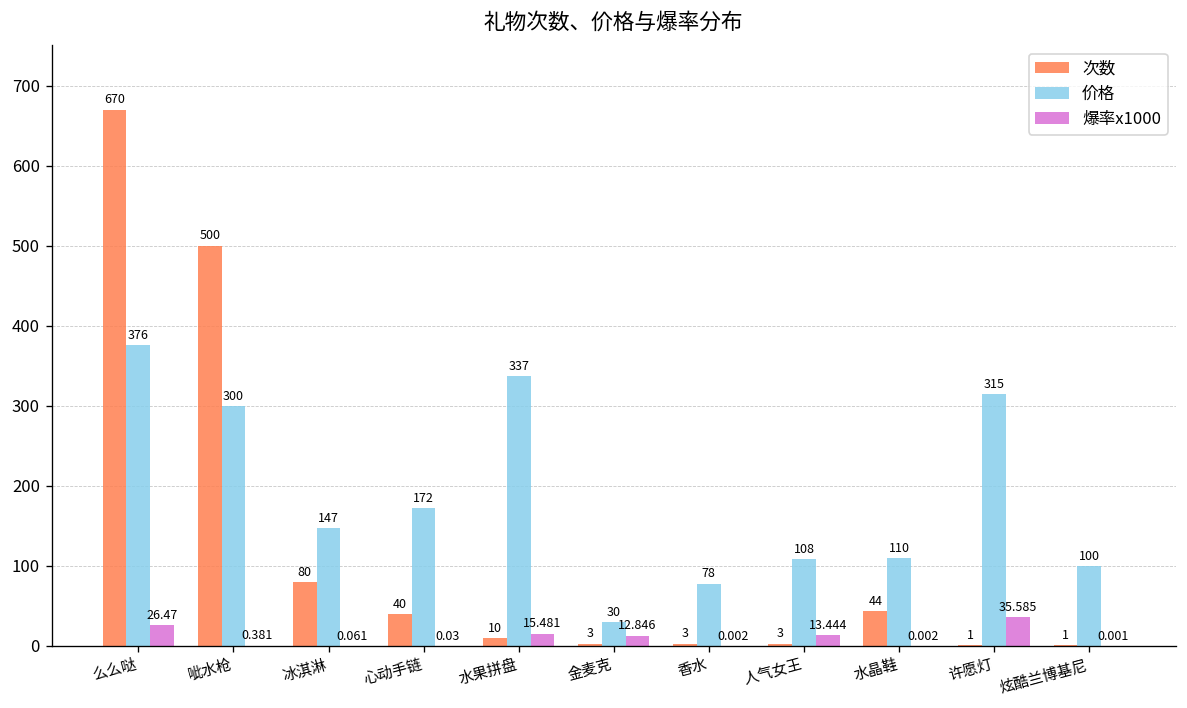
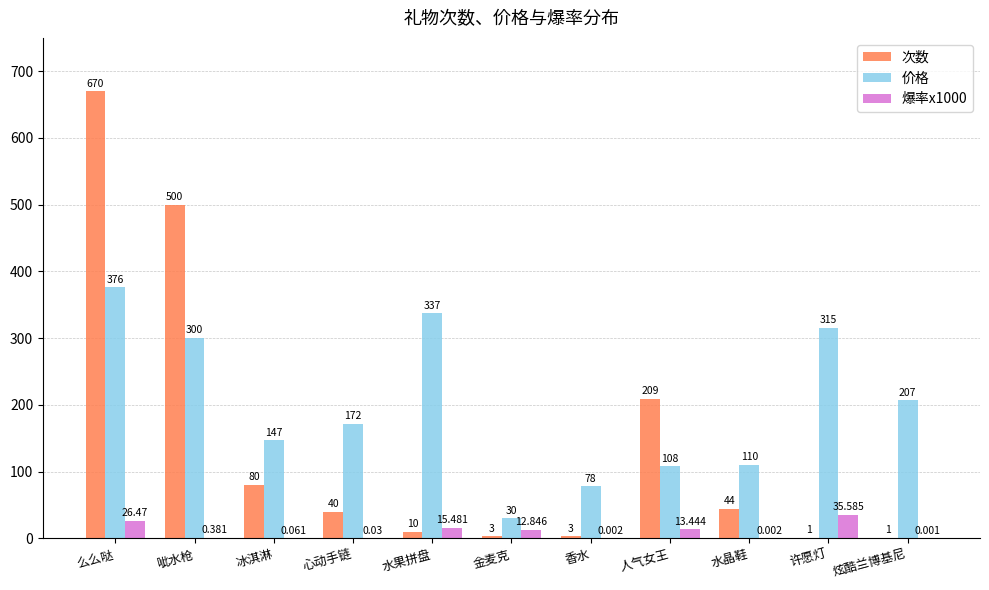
次数, 人气女王: 3 -> 209
价格, 炫酷兰博基尼: 100 -> 207
